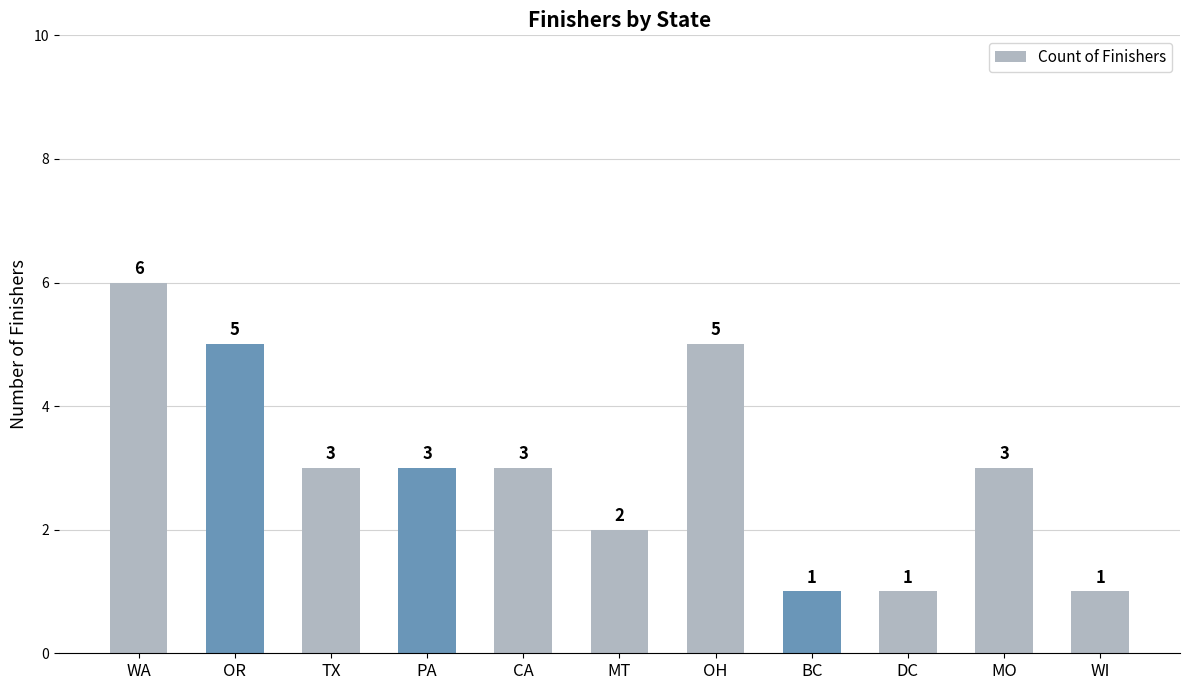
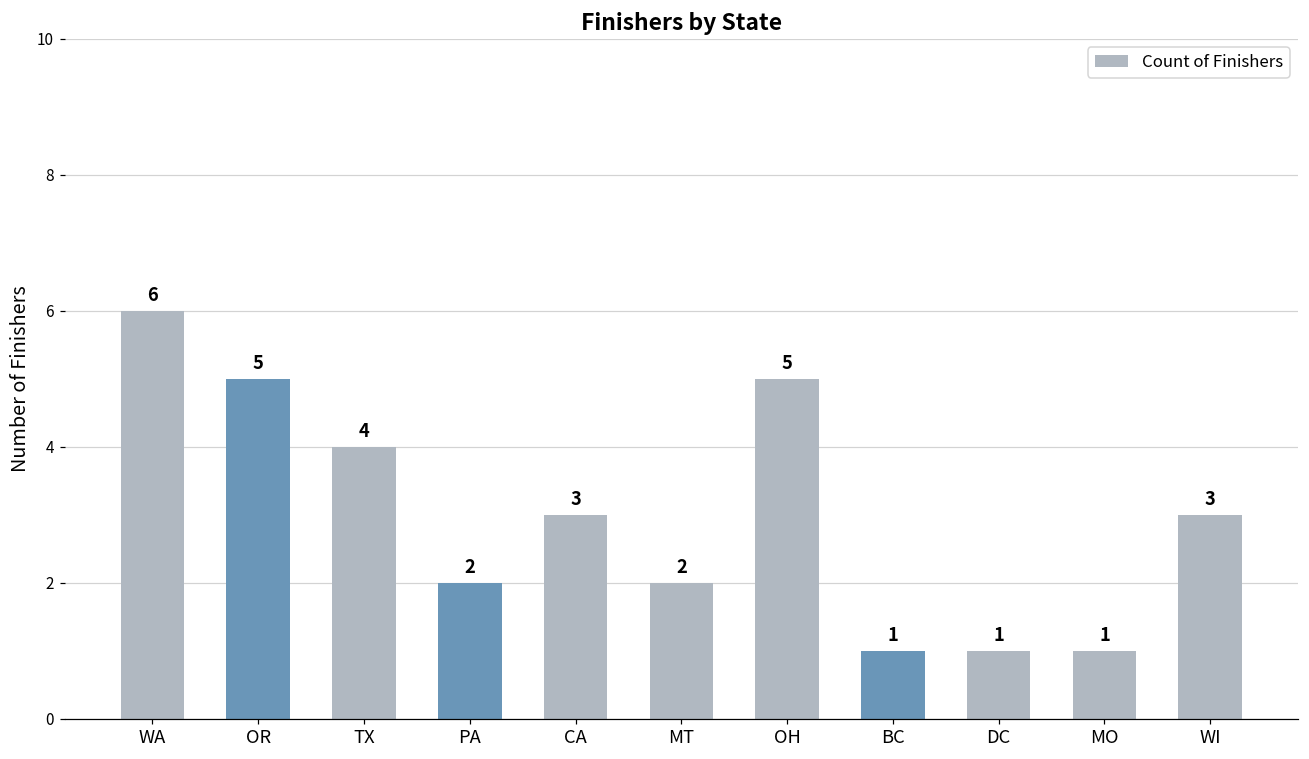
TX: 3 -> 4
PA: 3 -> 2
MO: 3 -> 1
WI: 1 -> 3
